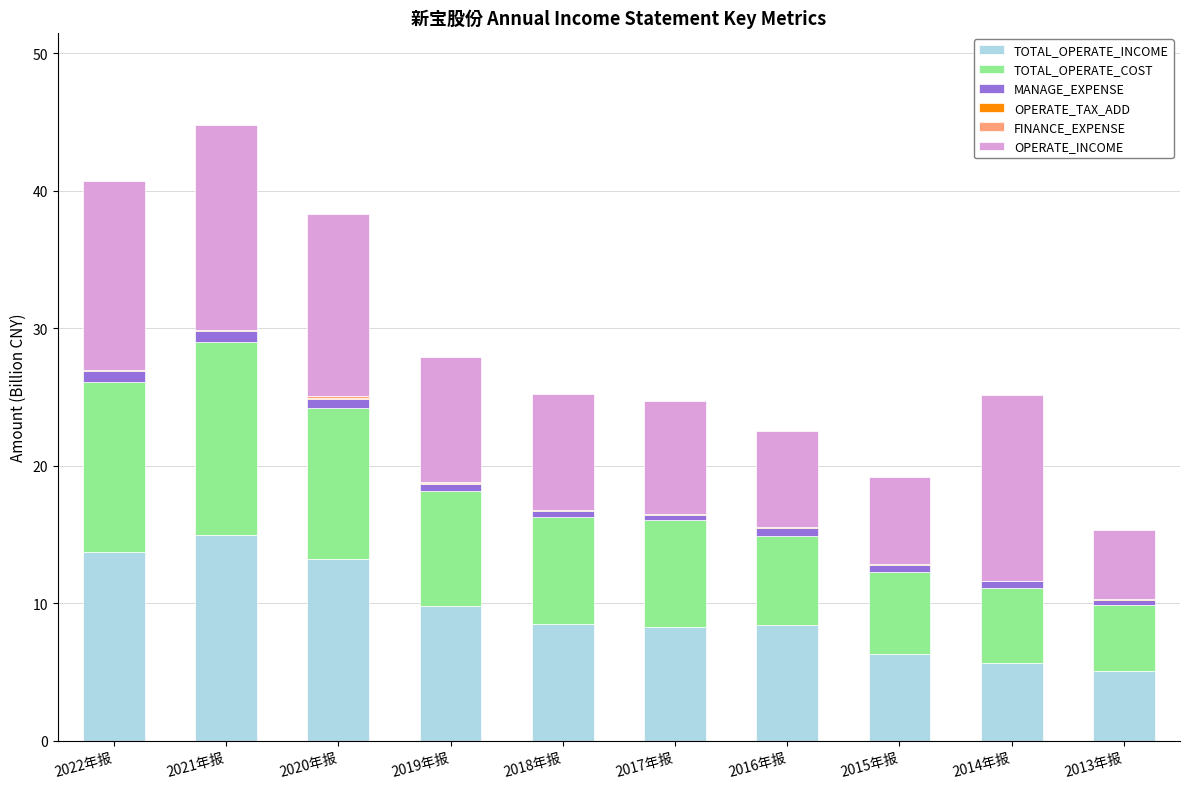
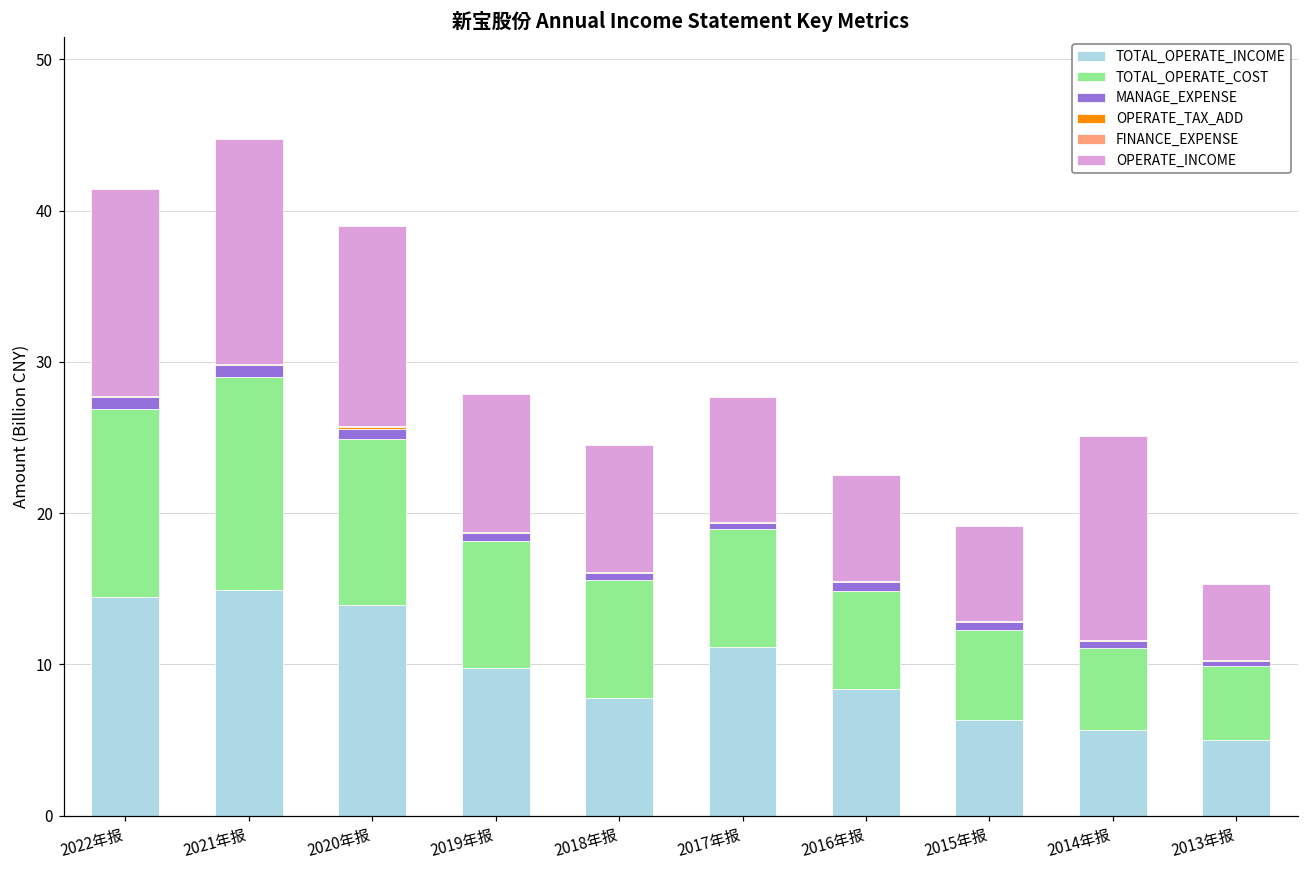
TOTAL_OPERATE_INCOME, 2022年报: 13.7 -> 14.5
TOTAL_OPERATE_INCOME, 2020年报: 13.2 -> 13.9
TOTAL_OPERATE_INCOME, 2018年报: 8.4 -> 7.8
TOTAL_OPERATE_INCOME, 2017年报: 8.2 -> 11.1
